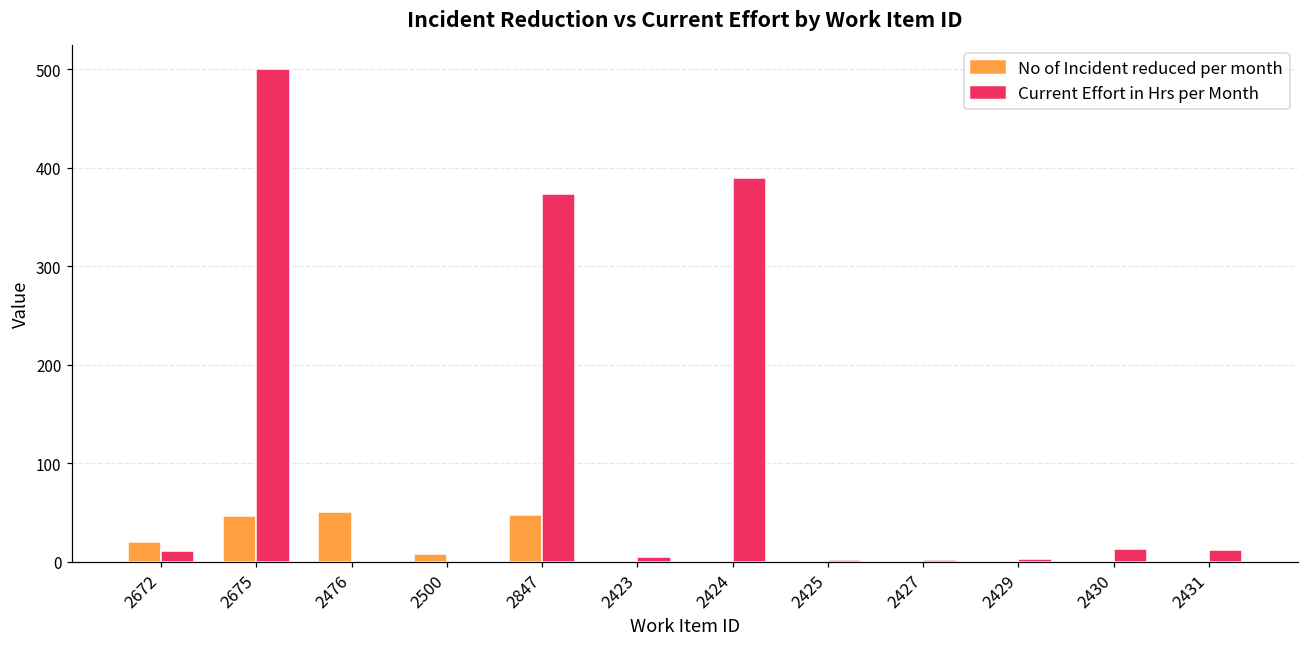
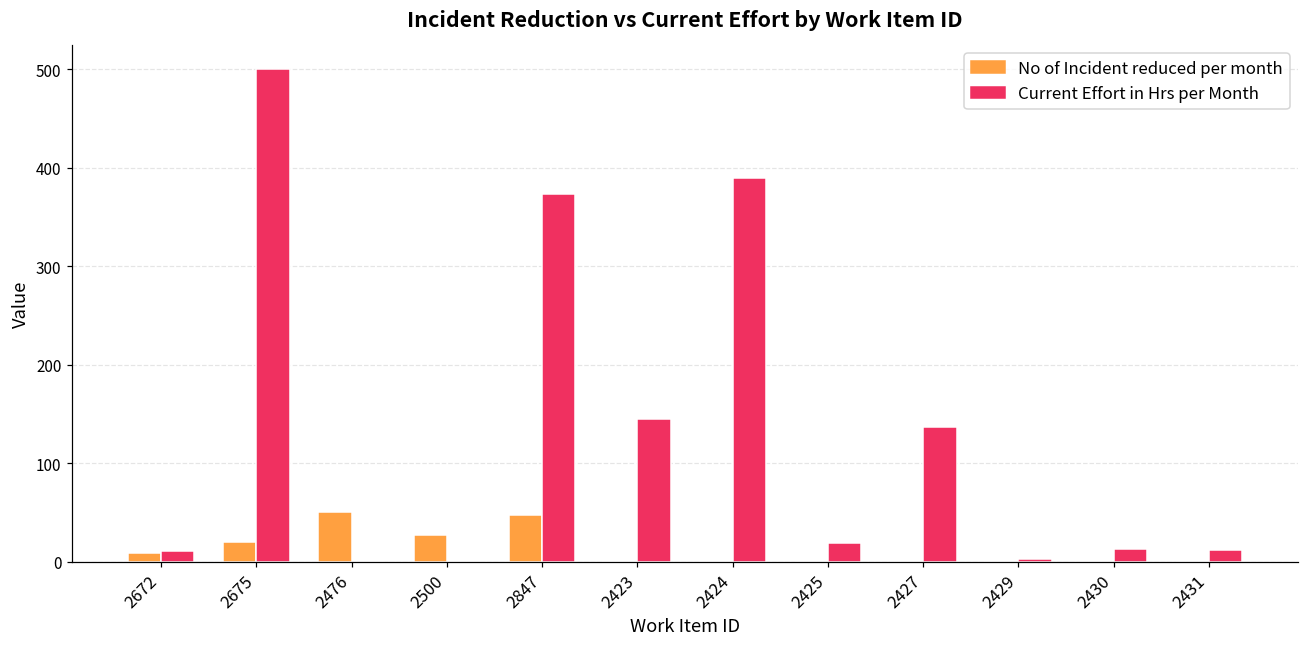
No of Incident reduced per month, 2672: 20 -> 10
No of Incident reduced per month, 2675: 50 -> 20
No of Incident reduced per month, 2500: 10 -> 30
Current Effort in Hrs per Month, 2423: 10 -> 150
Current Effort in Hrs per Month, 2425: 0 -> 20
Current Effort in Hrs per Month, 2427: 0 -> 140
